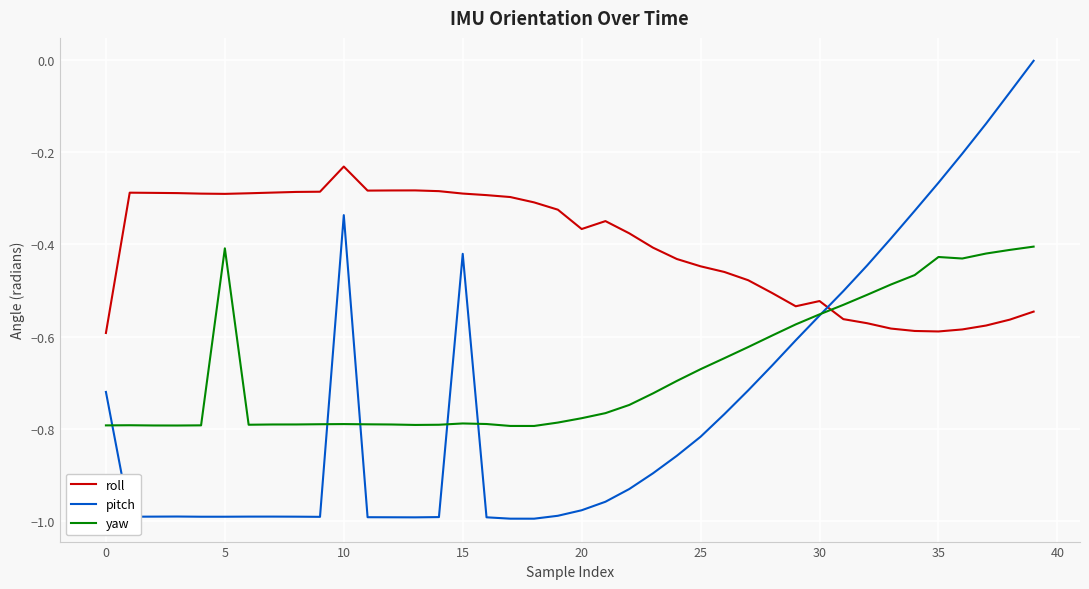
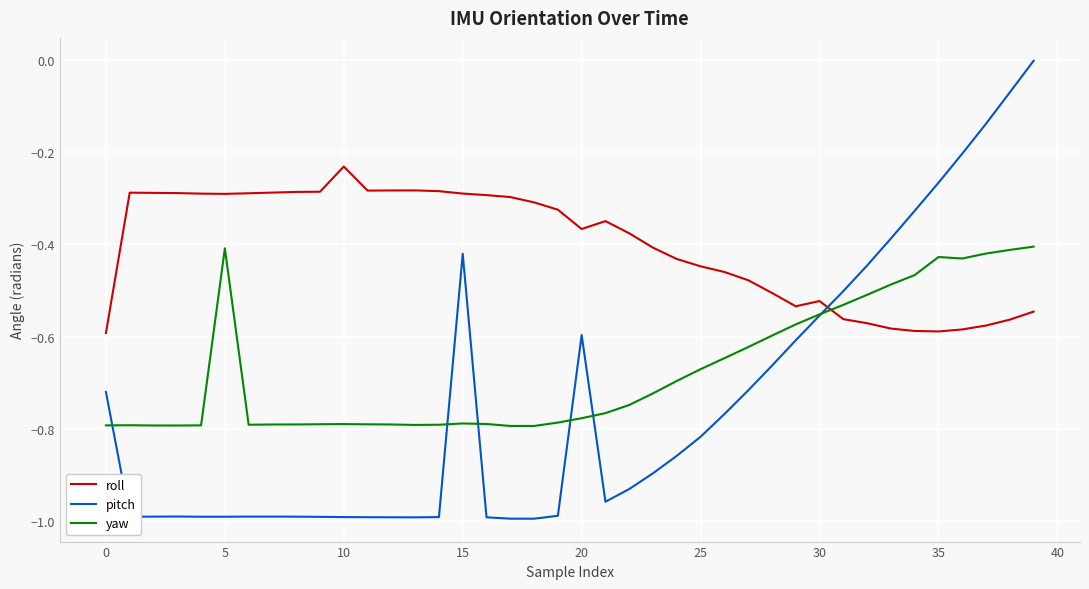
pitch, 10: -0.34 -> -0.99
pitch, 20: -0.98 -> -0.60
